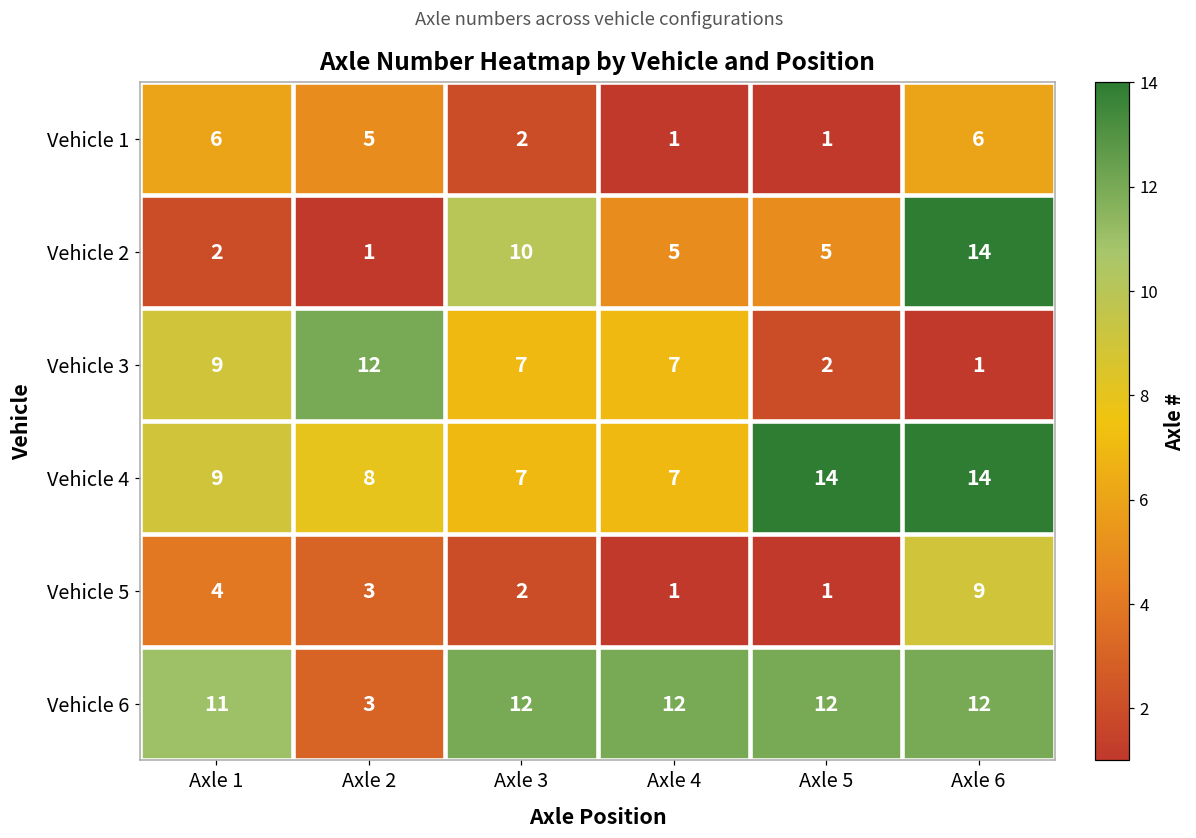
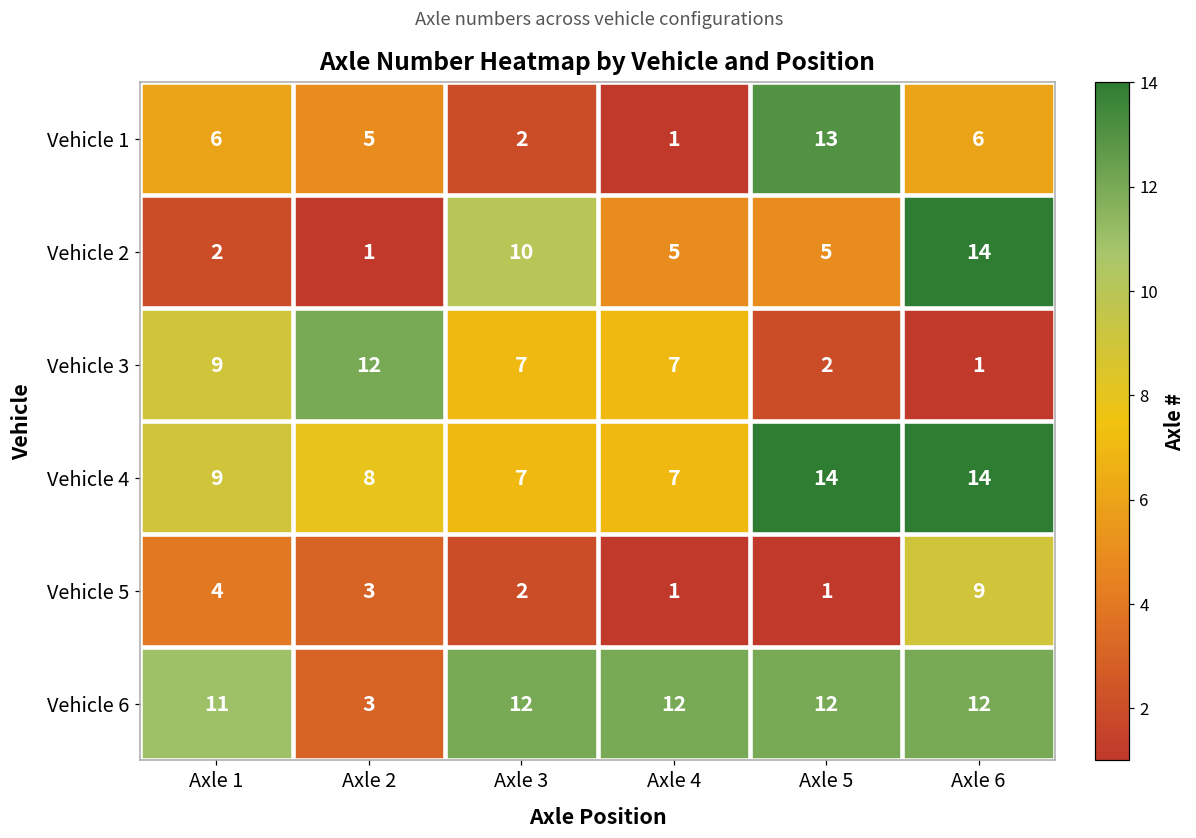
Vehicle 1, Axle 5: 1 -> 13
